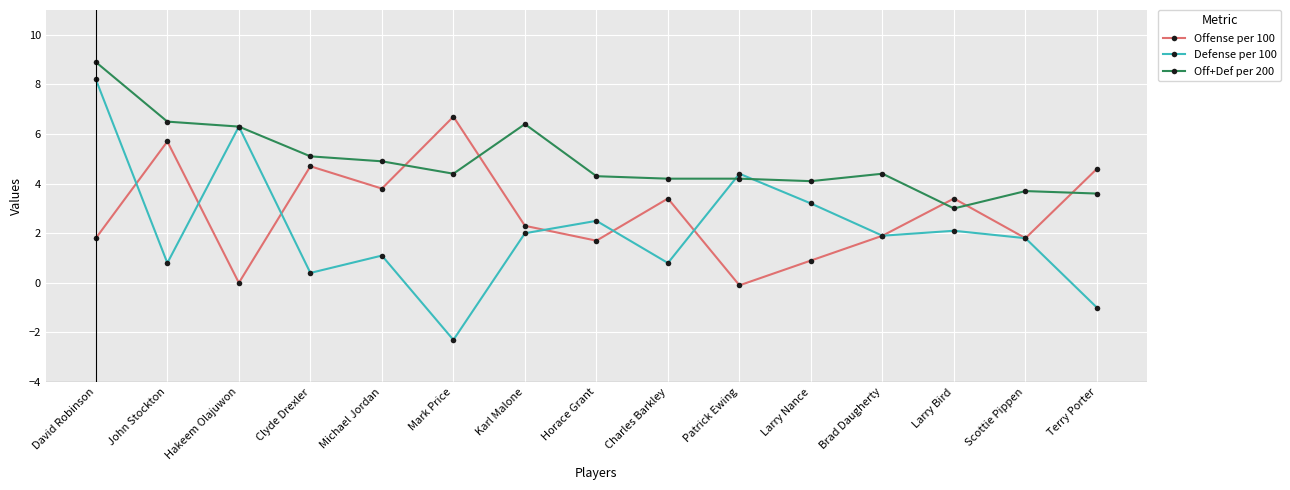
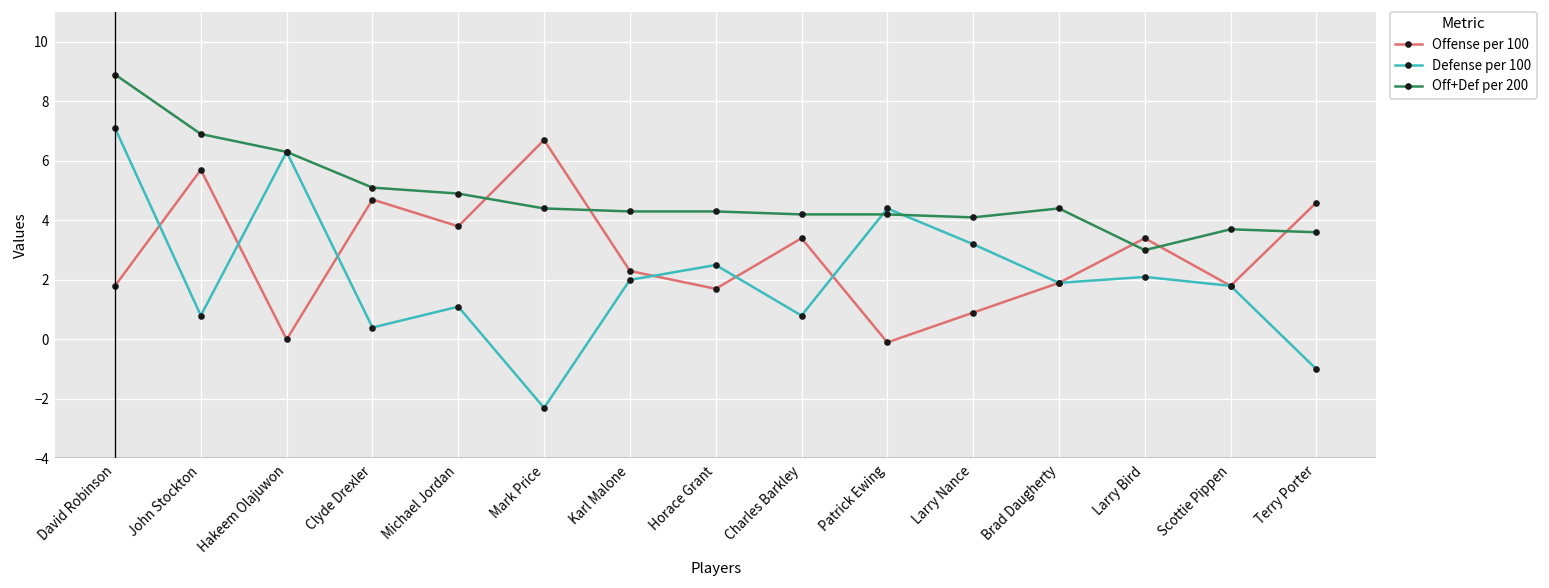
Defense per 100, David Robinson: 8.2 -> 7.1
Off+Def per 200, John Stockton: 6.5 -> 6.9
Off+Def per 200, Karl Malone: 6.4 -> 4.3
